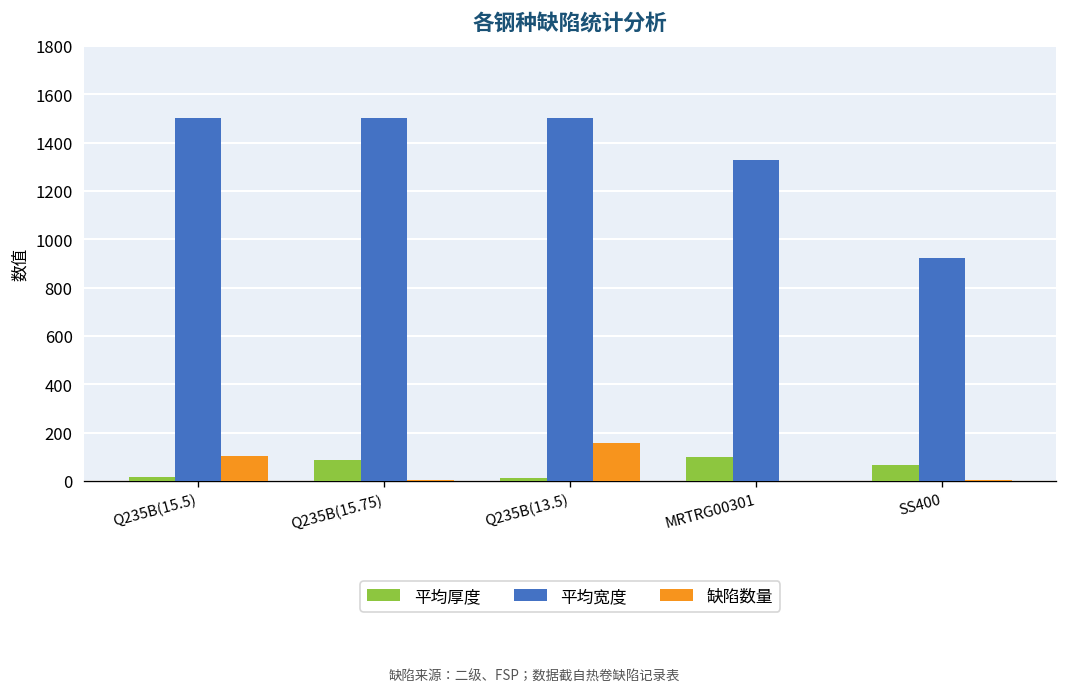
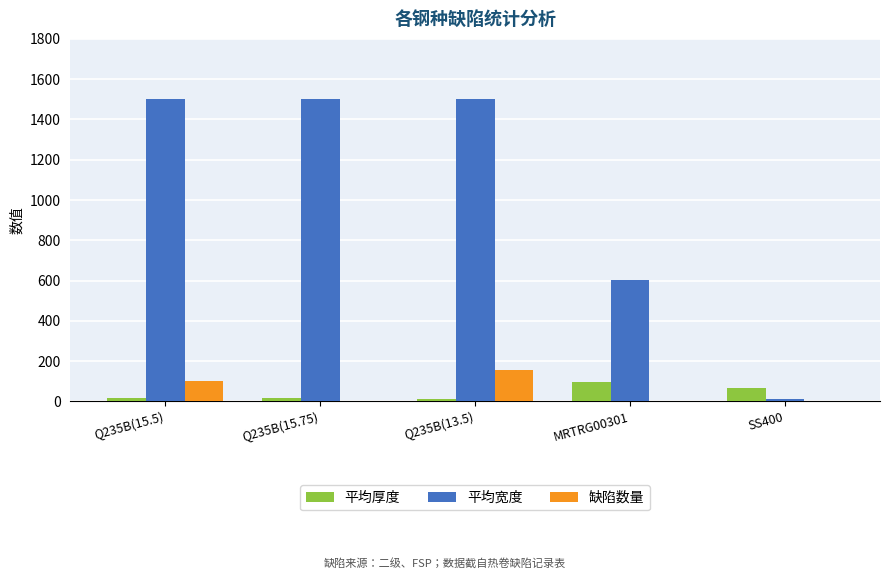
平均厚度, Q235B(15.75): 90 -> 20
平均宽度, MRTRG00301: 1330 -> 600
平均宽度, SS400: 920 -> 10
